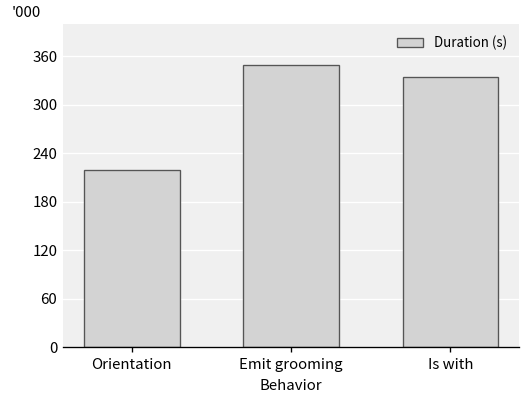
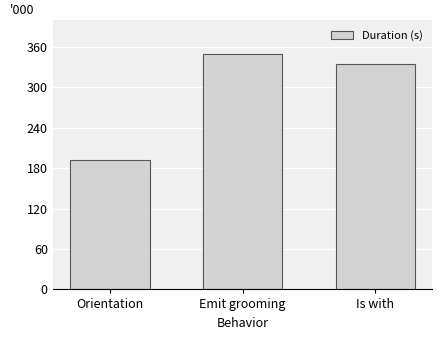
Orientation: 220 -> 190
